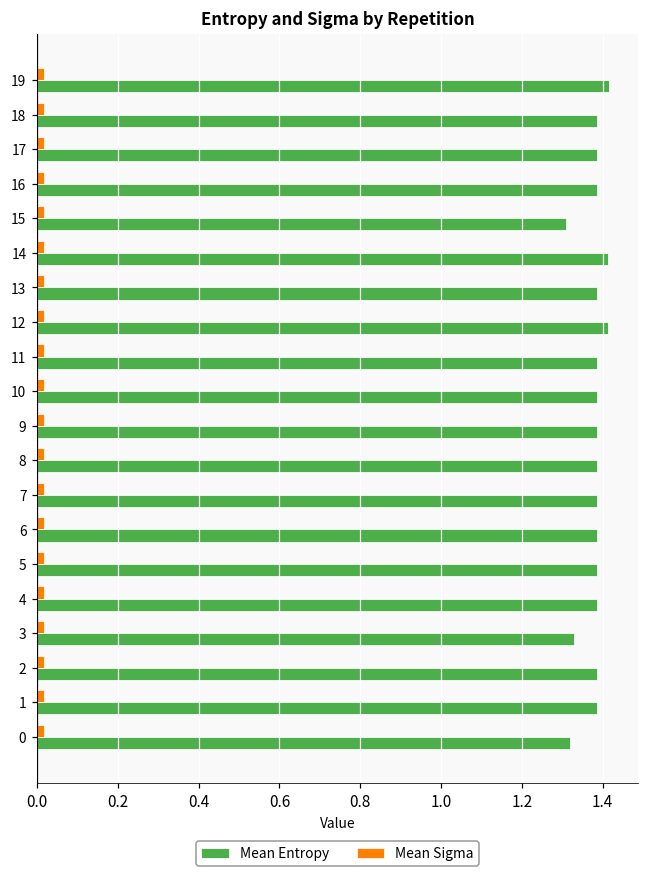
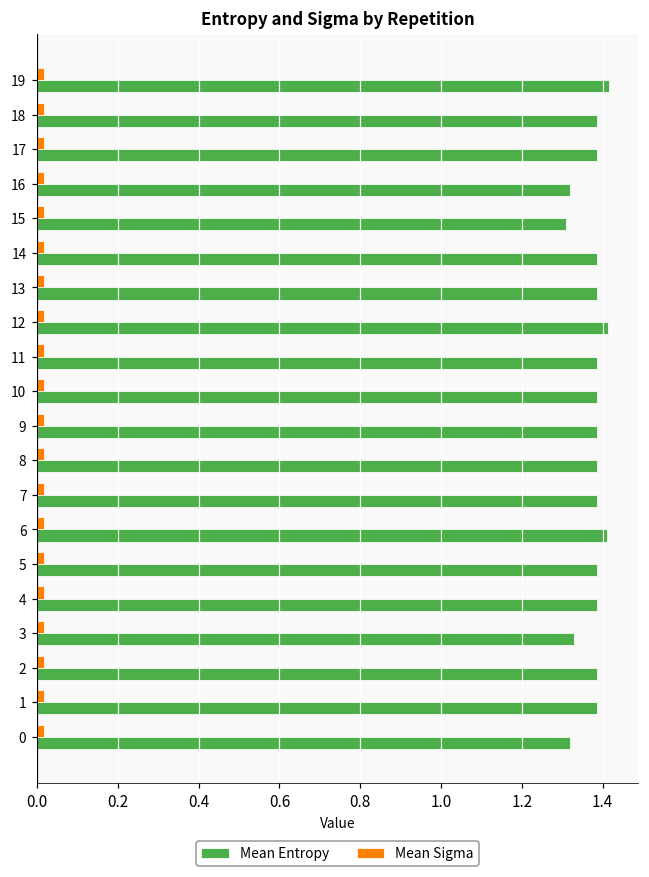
Mean Entropy, 16: 1.39 -> 1.32
Mean Entropy, 14: 1.41 -> 1.39
Mean Entropy, 6: 1.39 -> 1.41
